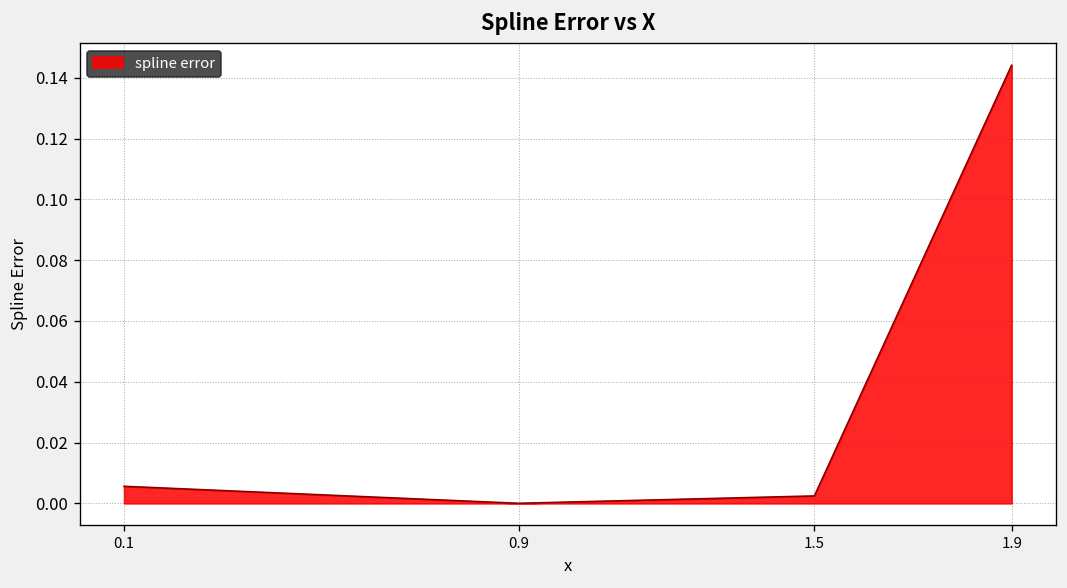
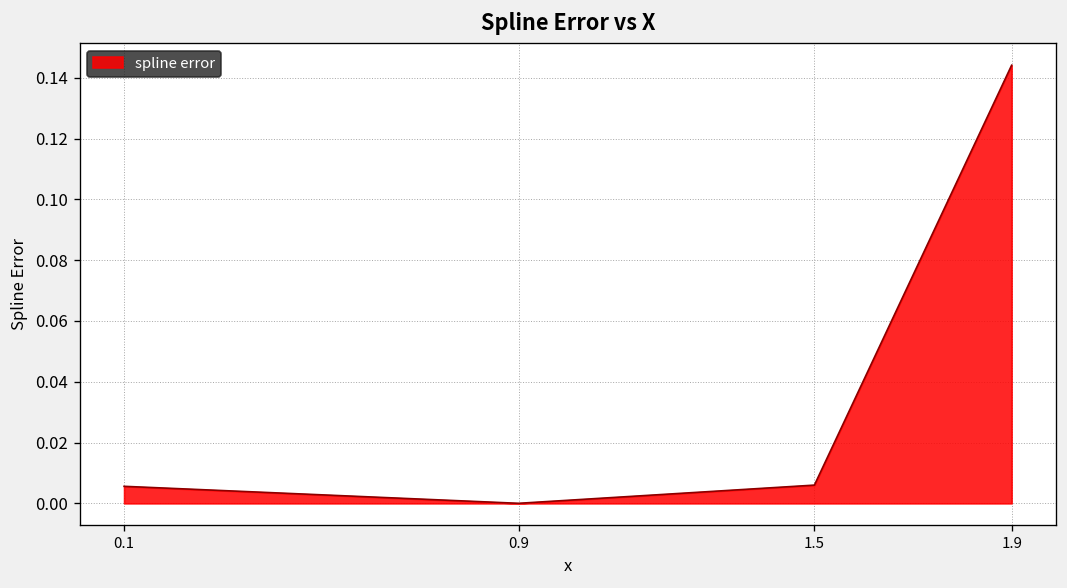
1.5: 0.002 -> 0.006
